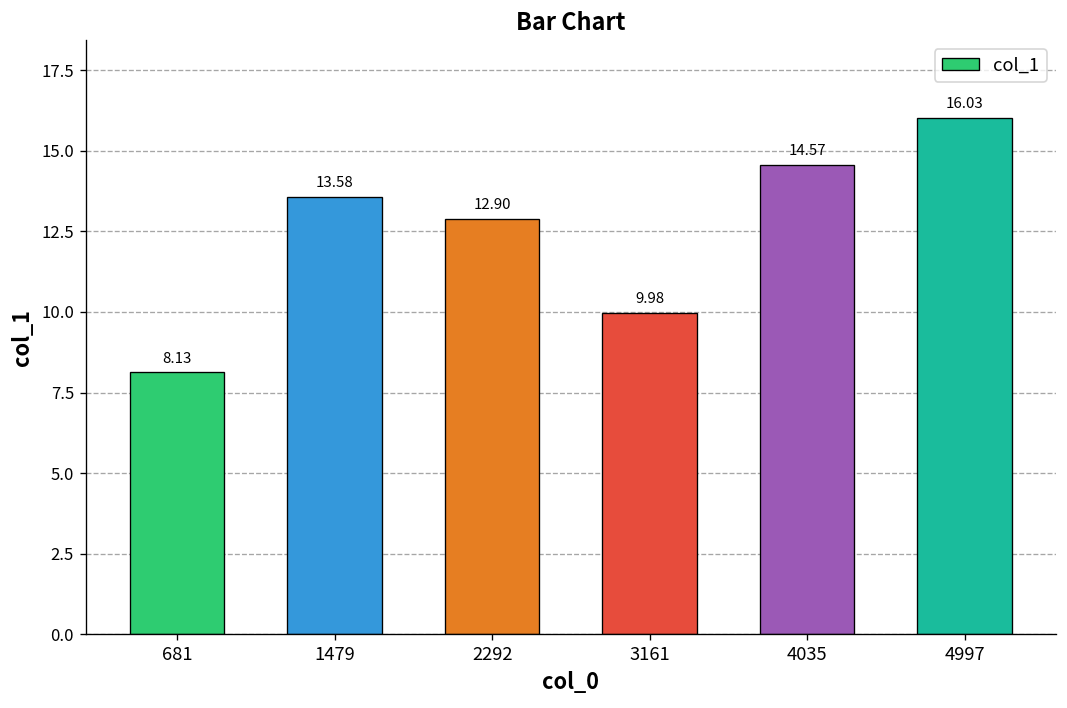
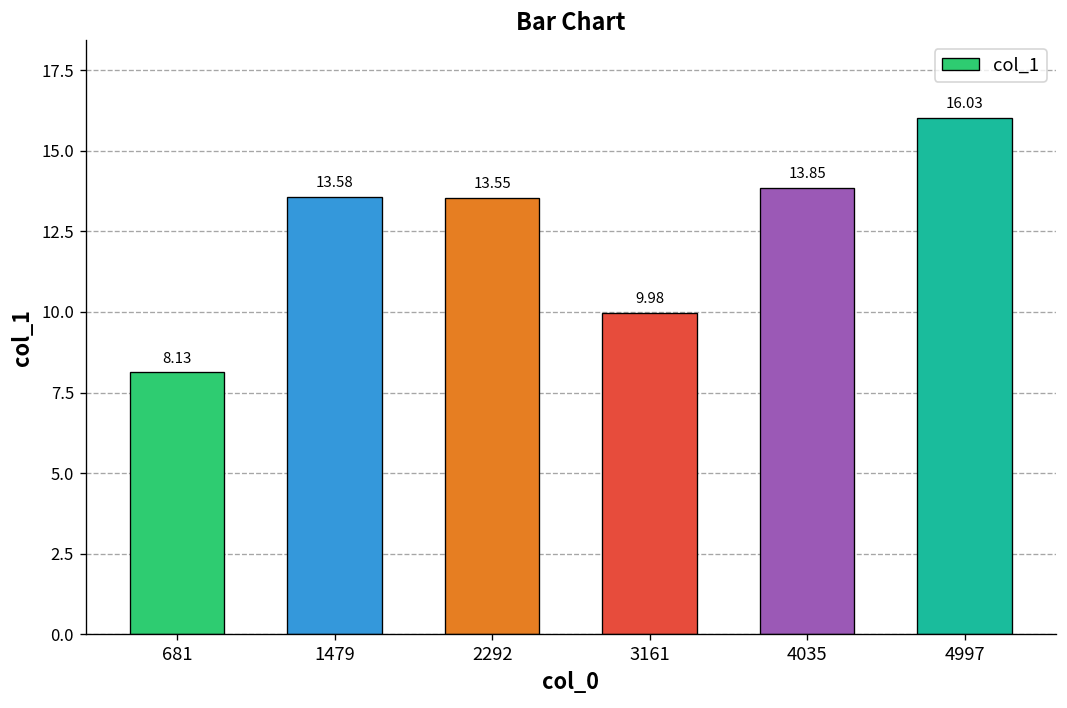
2292: 12.90 -> 13.55
4035: 14.57 -> 13.85
